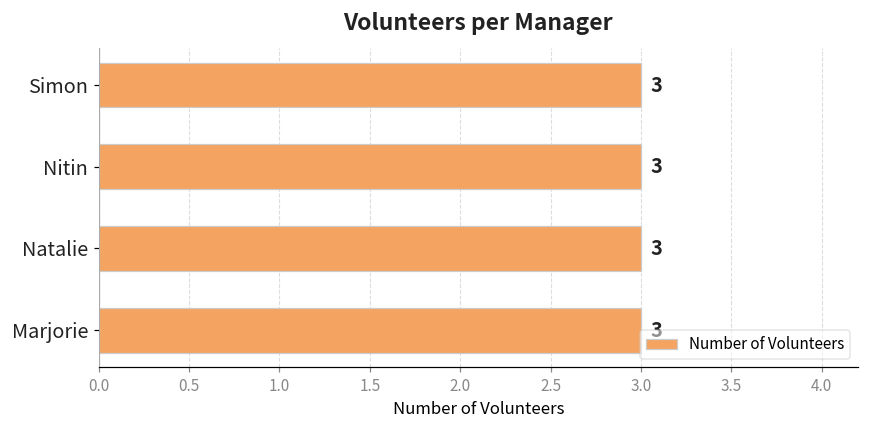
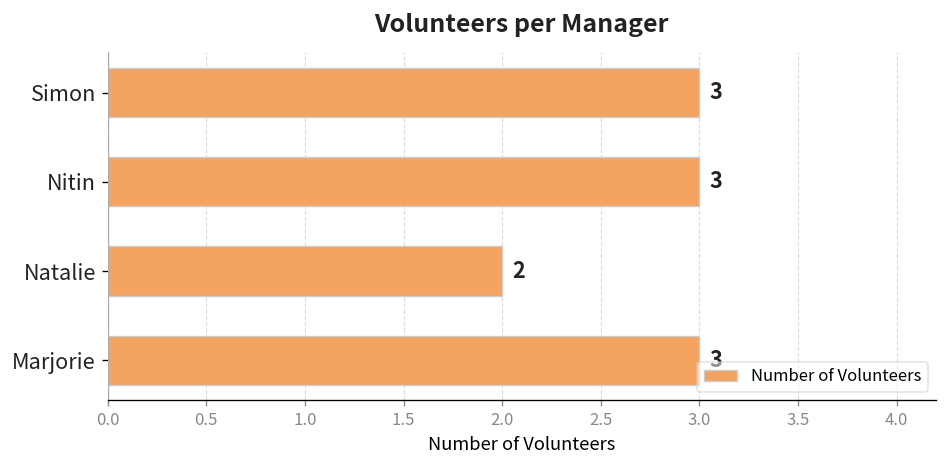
Natalie: 3 -> 2
